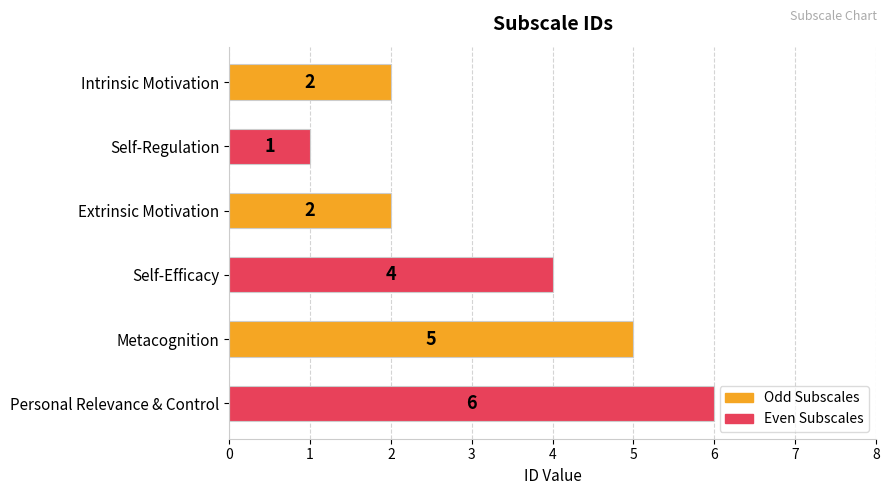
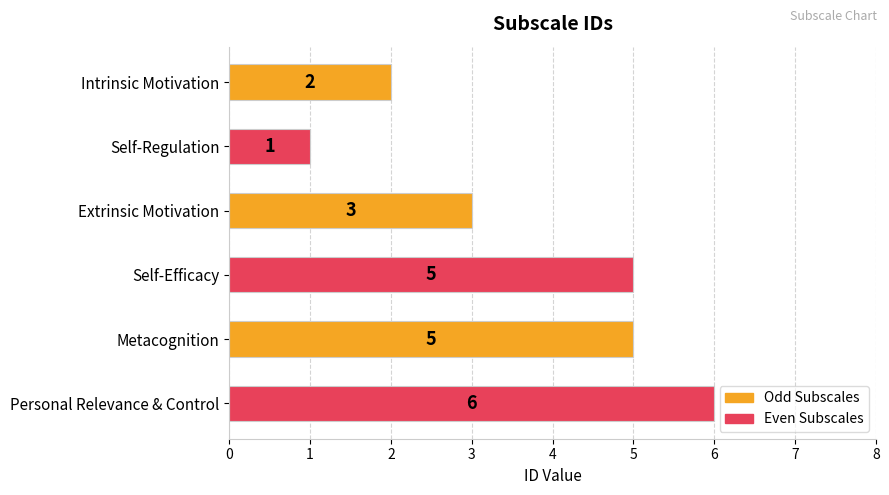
Extrinsic Motivation: 2 -> 3
Self-Efficacy: 4 -> 5
